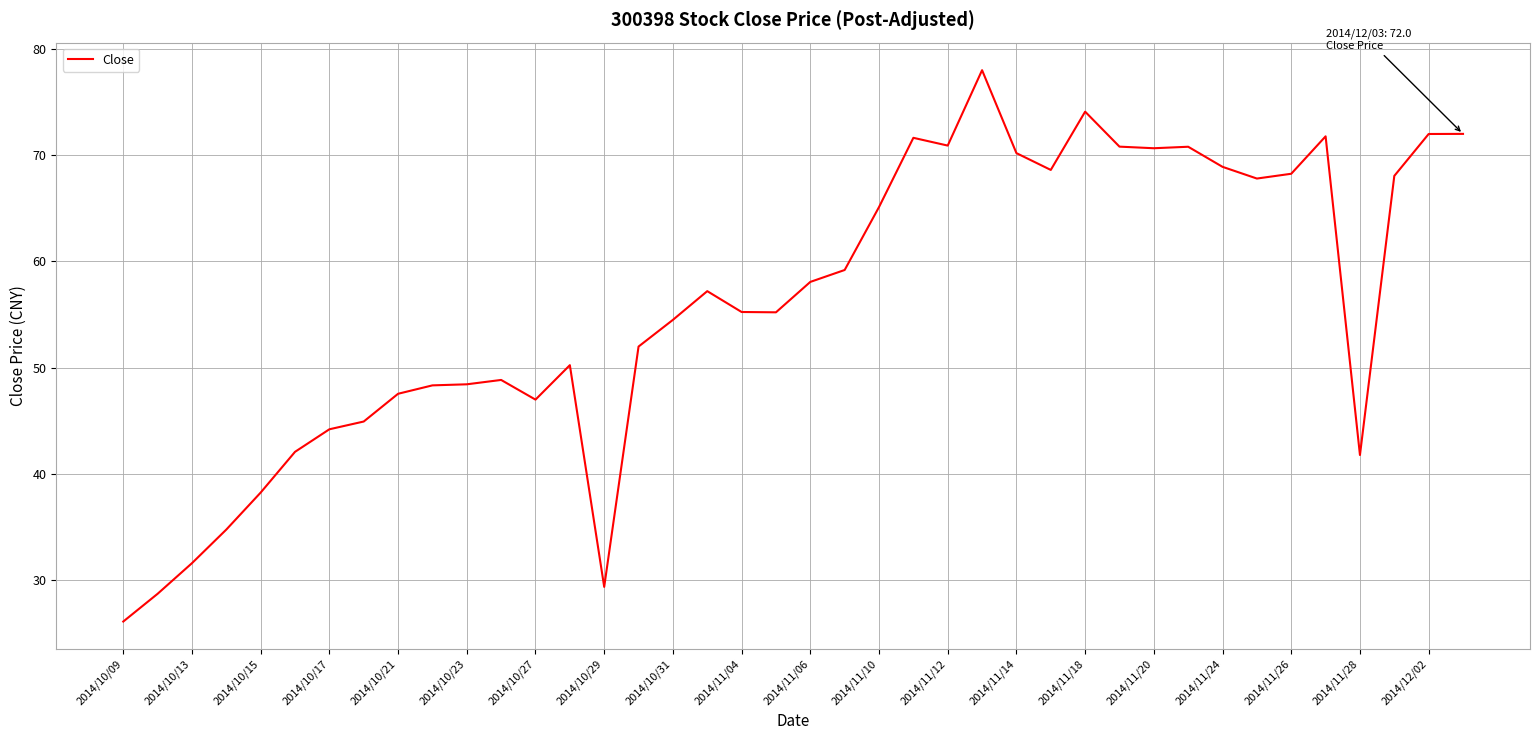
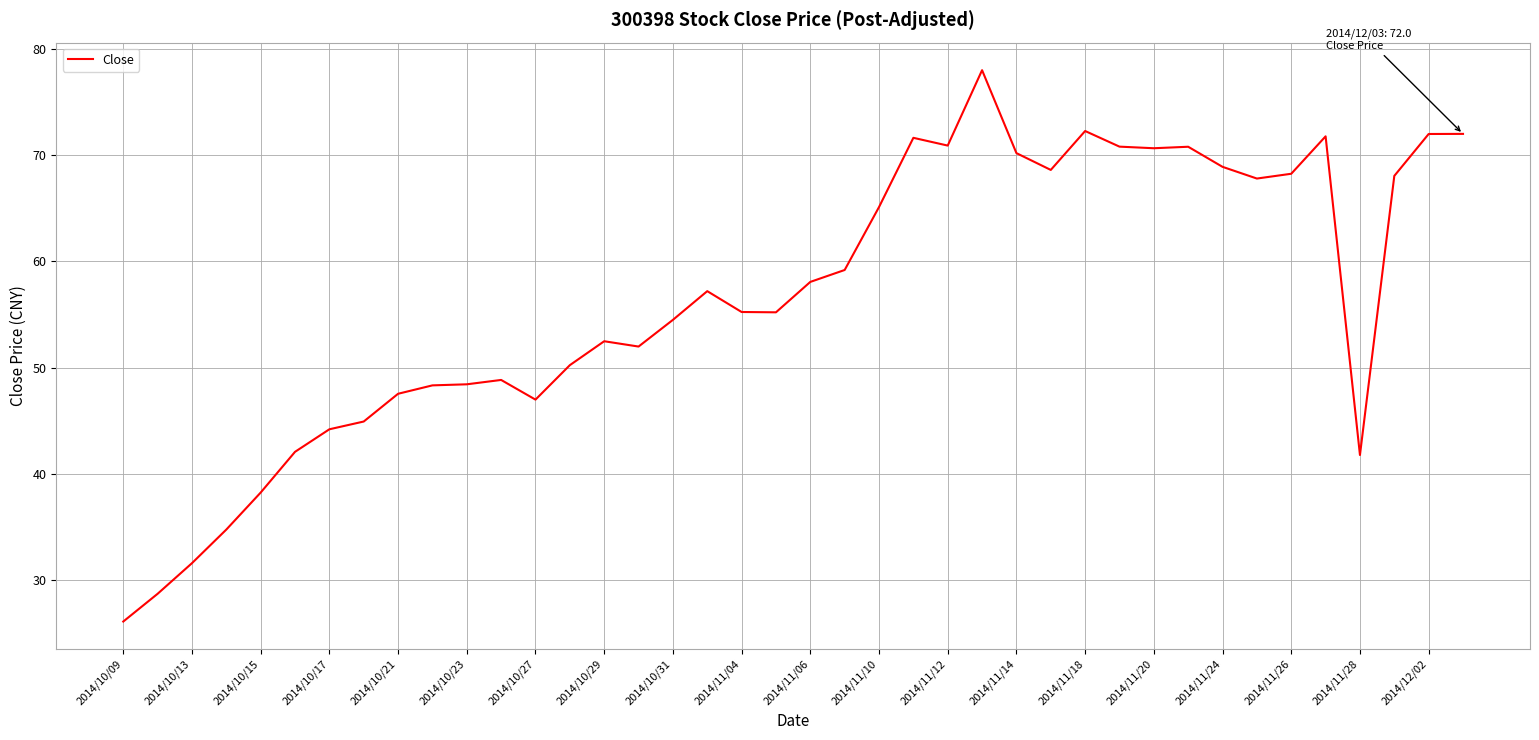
2014/10/29: 29.4 -> 52.5
2014/11/18: 74.1 -> 72.3
